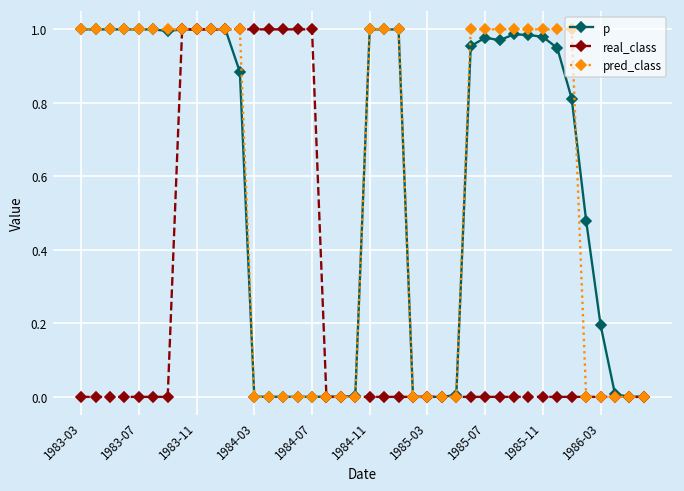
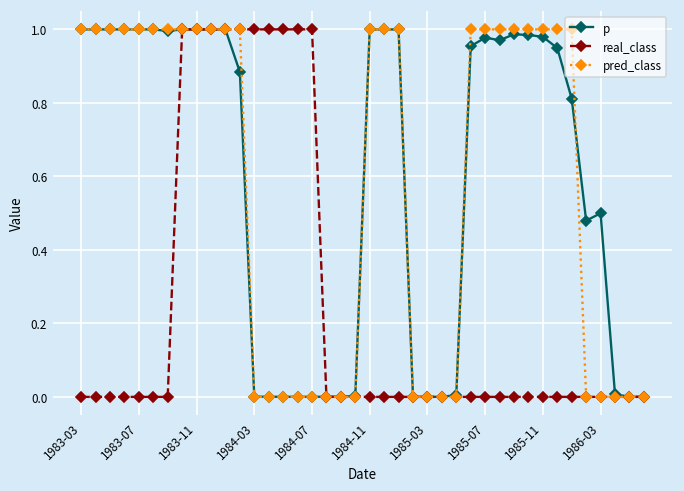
p, 1986-03: 0.20 -> 0.50
